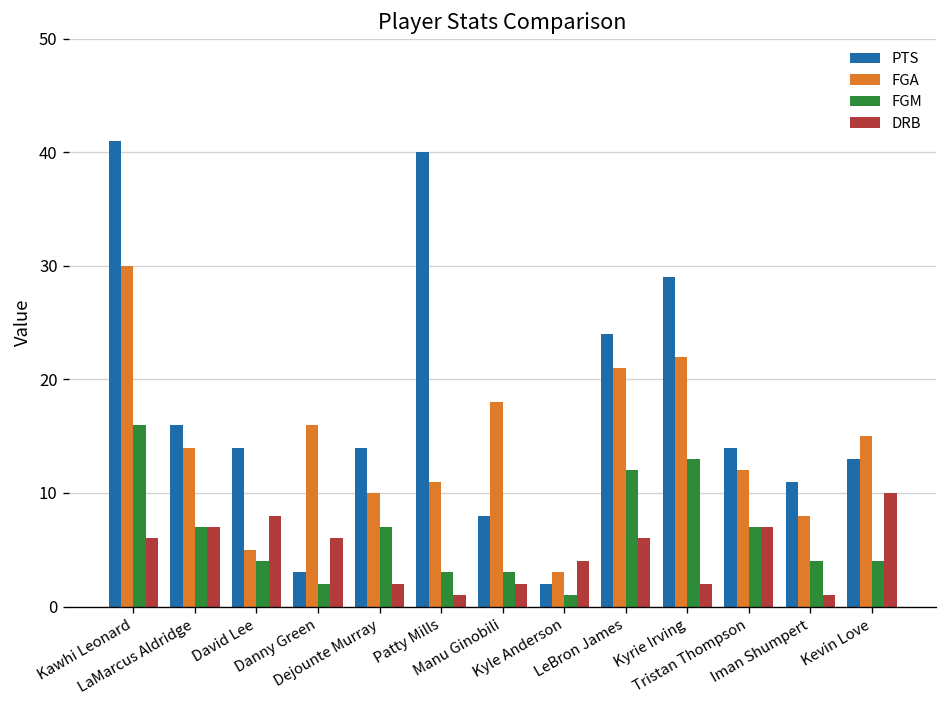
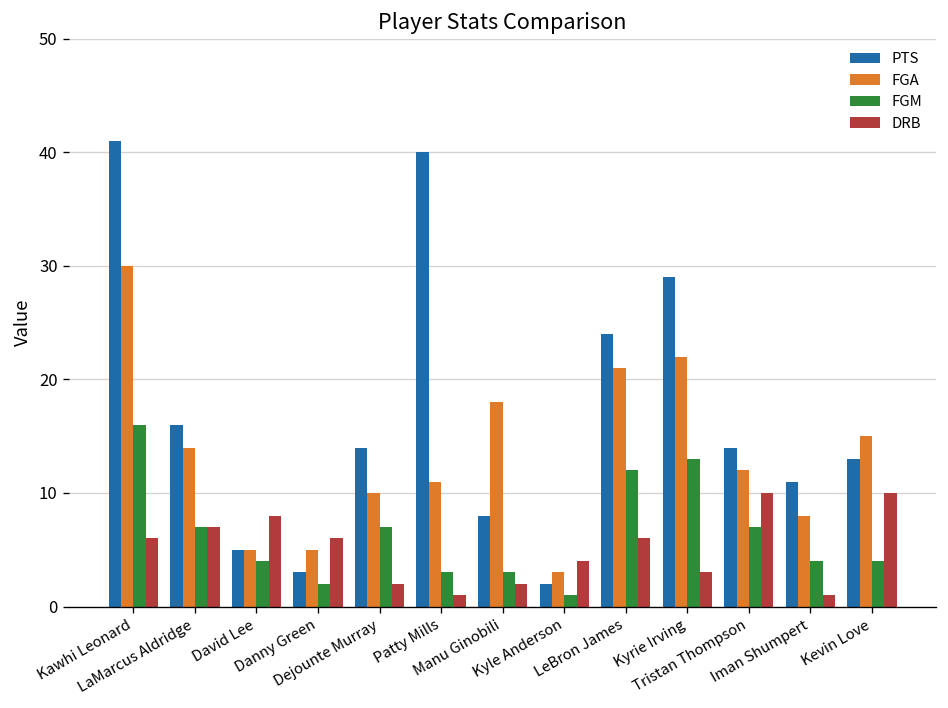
PTS, David Lee: 14 -> 5
FGA, Danny Green: 16 -> 5
DRB, Kyrie Irving: 2 -> 3
DRB, Tristan Thompson: 7 -> 10
